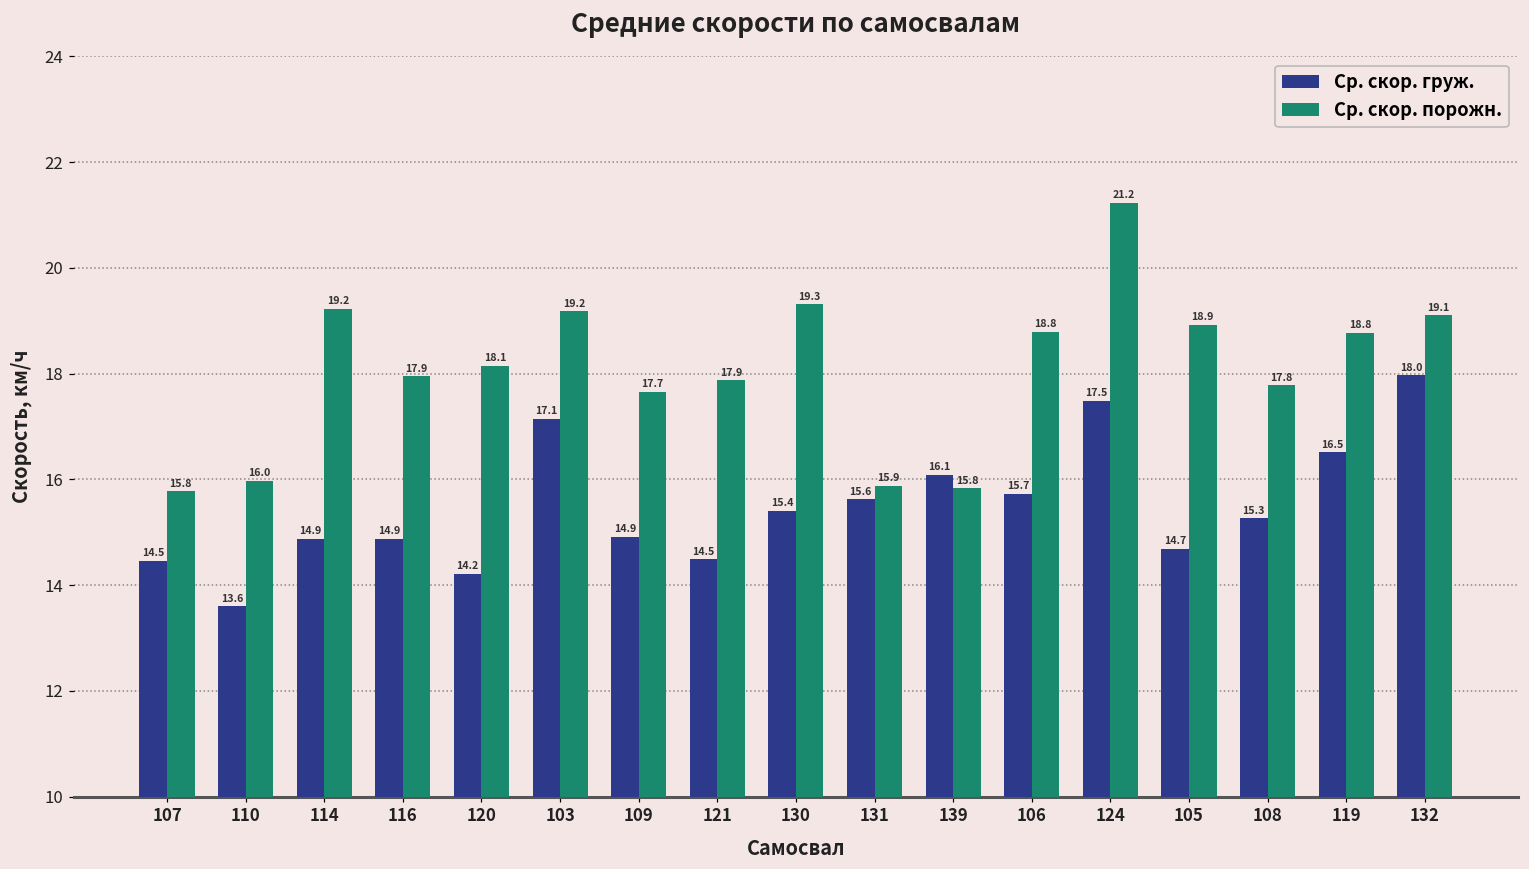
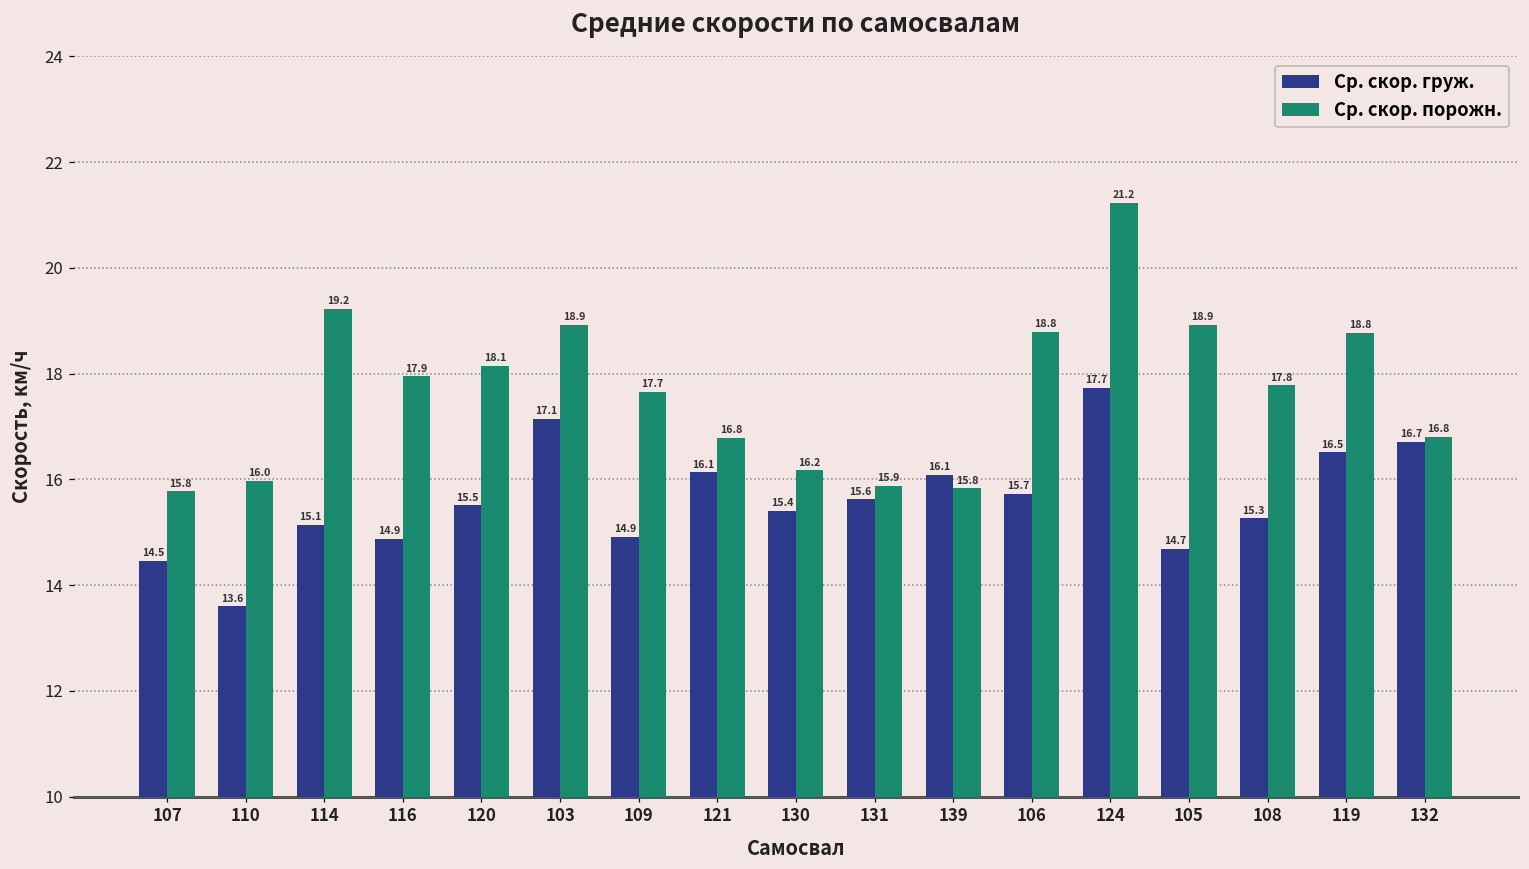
Ср. скор. груж., 114: 14.9 -> 15.1
Ср. скор. груж., 120: 14.2 -> 15.5
Ср. скор. порожн., 103: 19.2 -> 18.9
Ср. скор. груж., 121: 14.5 -> 16.1
Ср. скор. порожн., 121: 17.9 -> 16.8
Ср. скор. порожн., 130: 19.3 -> 16.2
Ср. скор. груж., 124: 17.5 -> 17.7
Ср. скор. груж., 132: 18.0 -> 16.7
Ср. скор. порожн., 132: 19.1 -> 16.8
